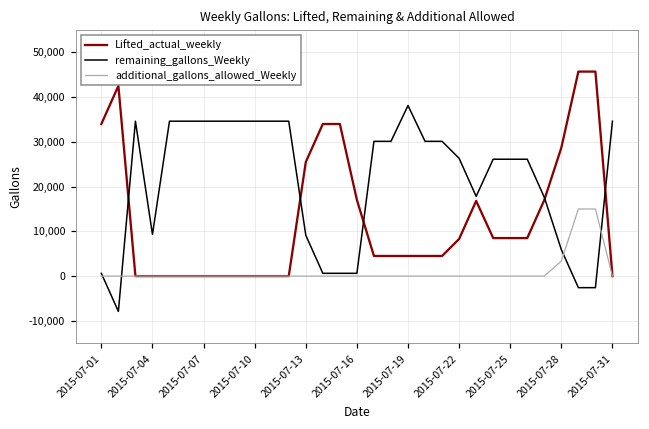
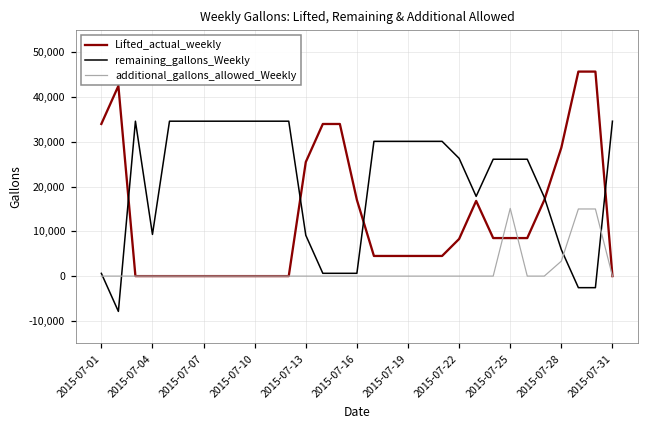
remaining_gallons_Weekly, 2015-07-19: 38,000 -> 30,000
additional_gallons_allowed_Weekly, 2015-07-25: 0 -> 15,000
